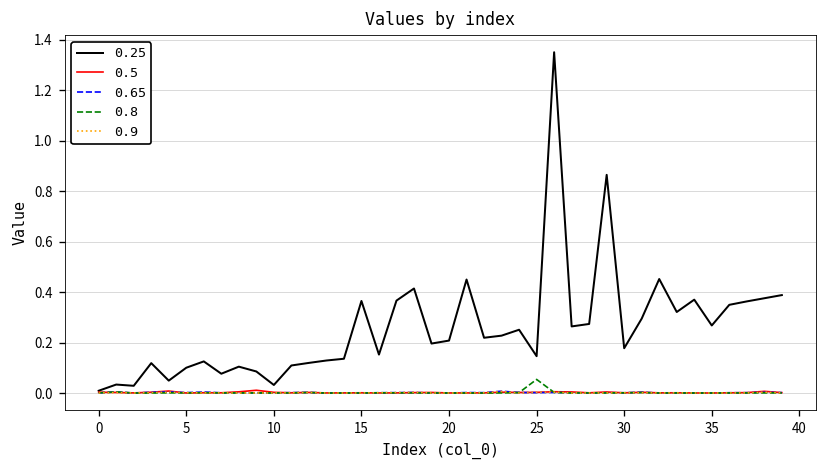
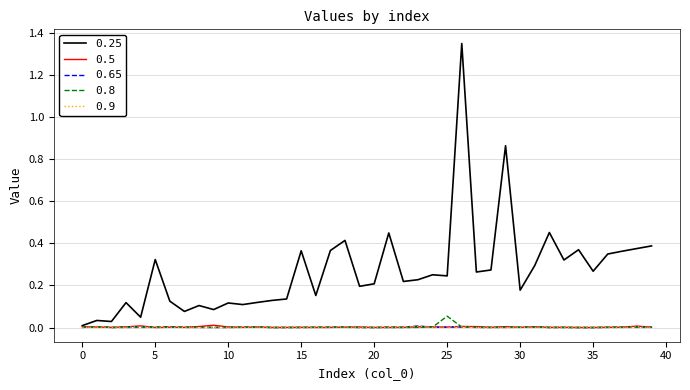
0.25, 5: 0.10 -> 0.32
0.25, 10: 0.03 -> 0.12
0.25, 25: 0.15 -> 0.25
